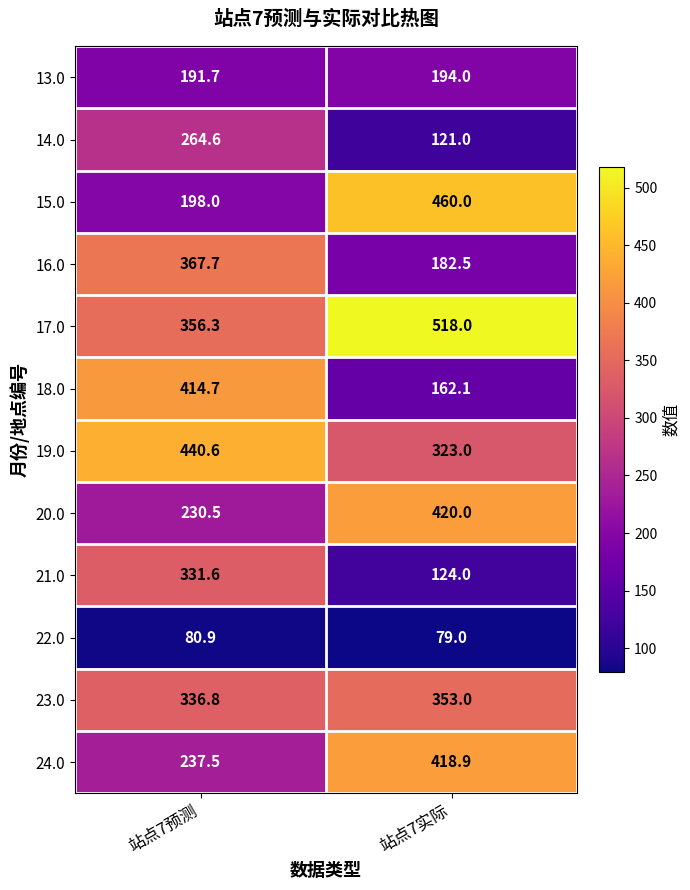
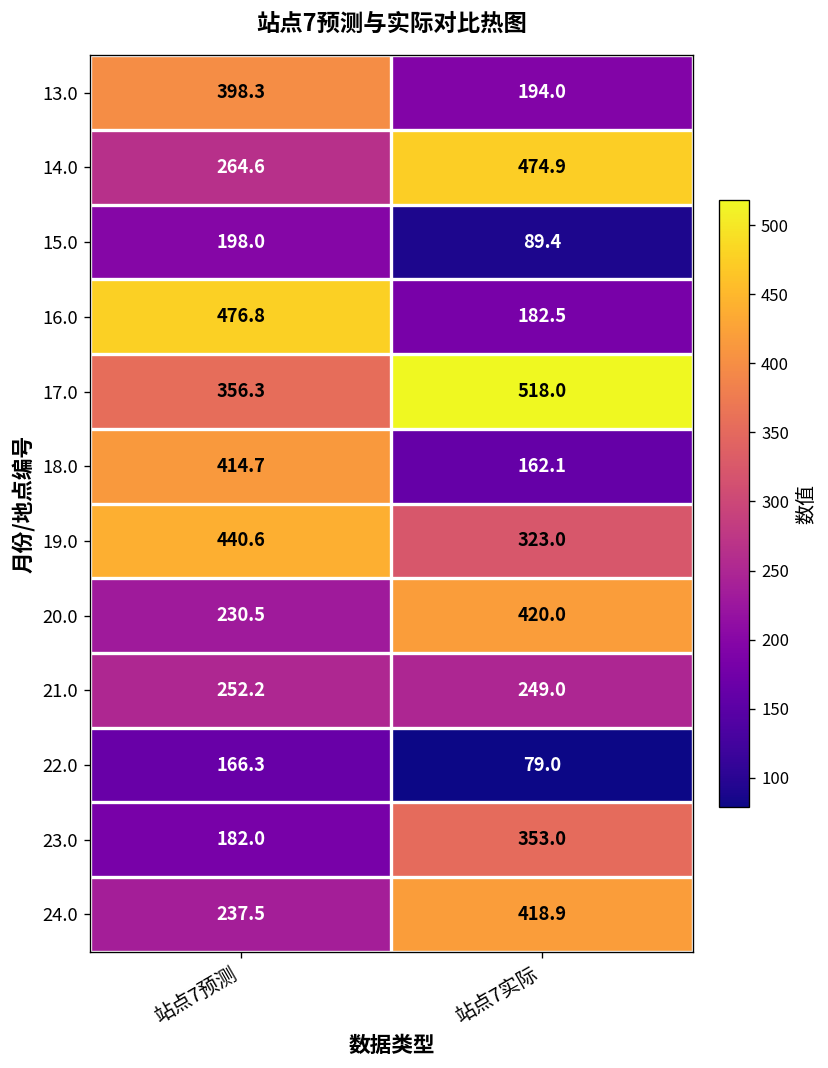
13.0, 站点7预测: 191.7 -> 398.3
14.0, 站点7实际: 121.0 -> 474.9
15.0, 站点7实际: 460.0 -> 89.4
16.0, 站点7预测: 367.7 -> 476.8
21.0, 站点7预测: 331.6 -> 252.2
21.0, 站点7实际: 124.0 -> 249.0
22.0, 站点7预测: 80.9 -> 166.3
23.0, 站点7预测: 336.8 -> 182.0
